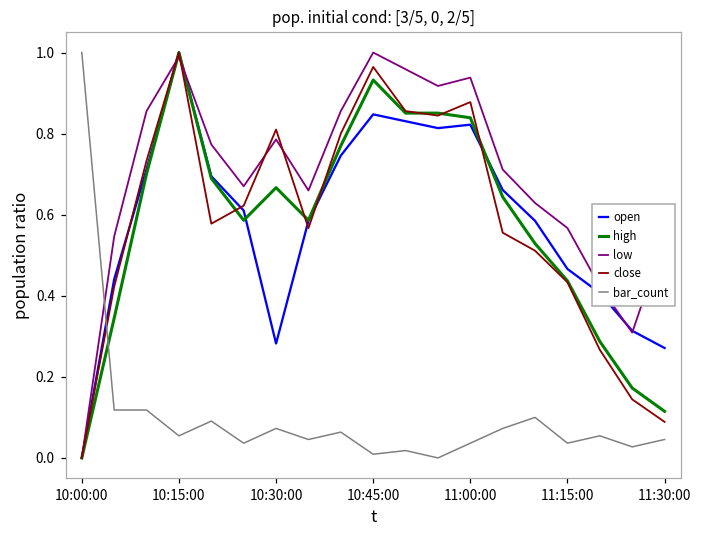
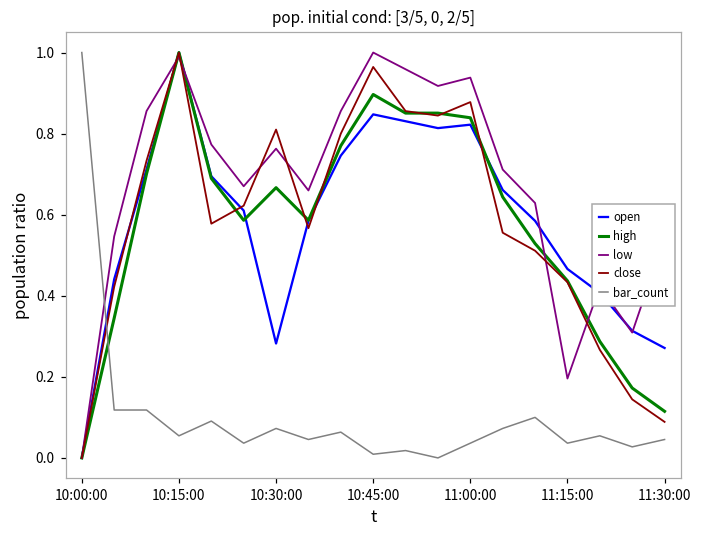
low, 10:30:00: 0.79 -> 0.76
high, 10:45:00: 0.93 -> 0.90
low, 11:15:00: 0.57 -> 0.20
